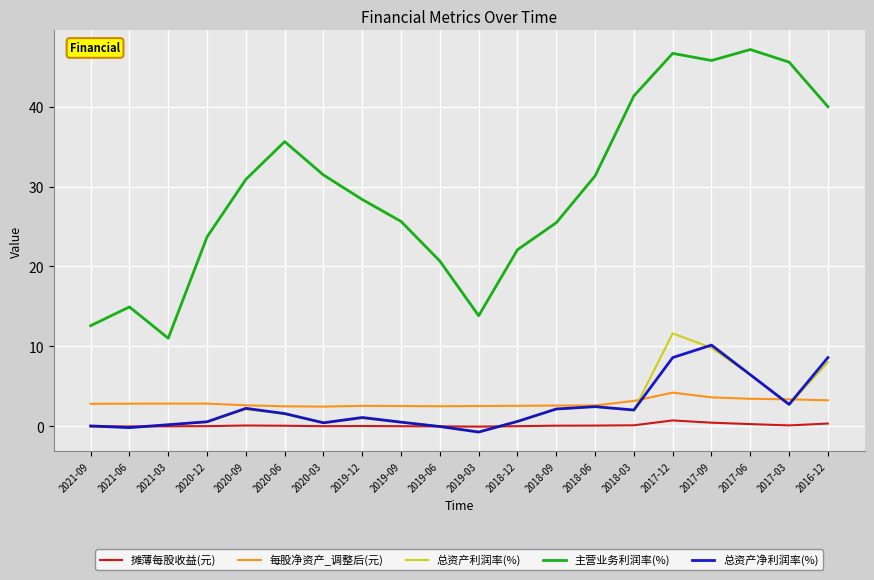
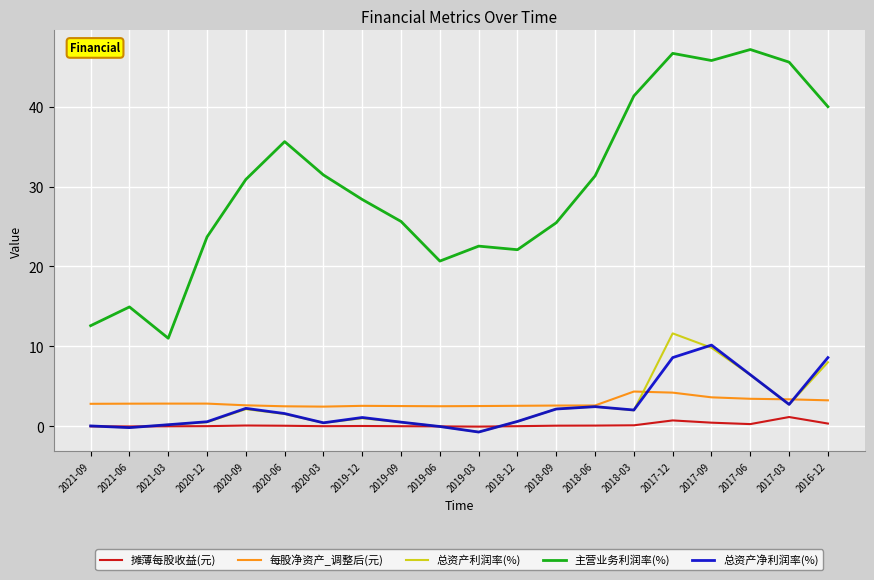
主营业务利润率(%), 2019-03: 14 -> 23
每股净资产_调整后(元), 2018-03: 3 -> 4
摊薄每股收益(元), 2017-03: 0 -> 1
